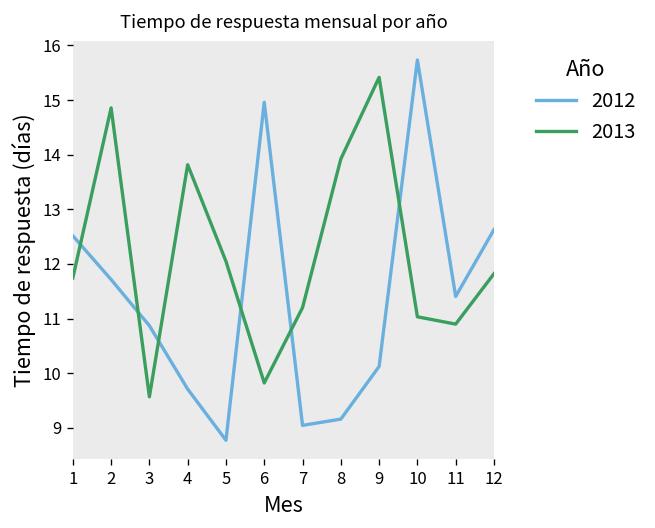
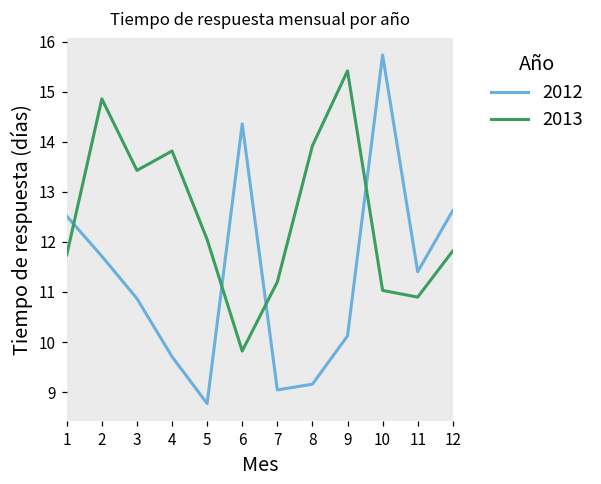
2013, 3: 9.6 -> 13.4
2012, 6: 15.0 -> 14.4
